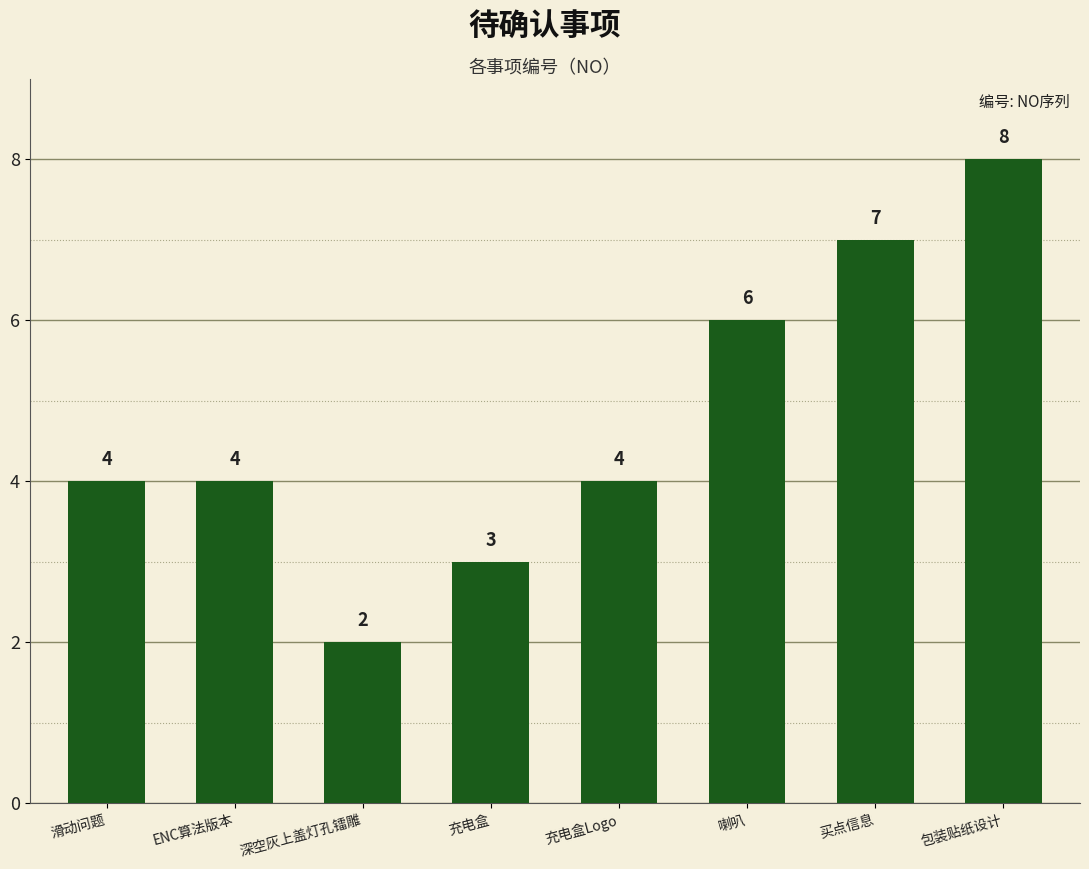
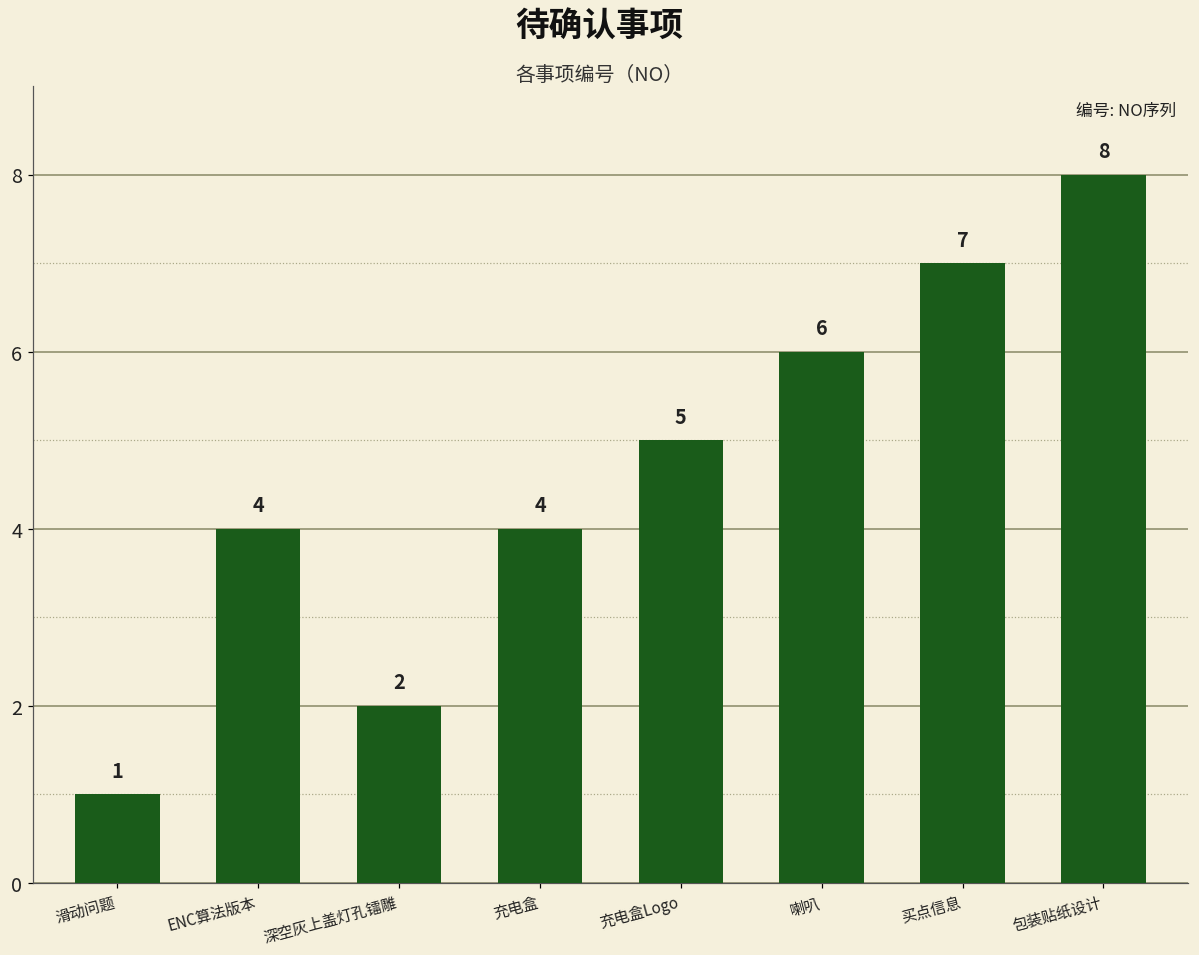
滑动问题: 4 -> 1
充电盒: 3 -> 4
充电盒Logo: 4 -> 5
